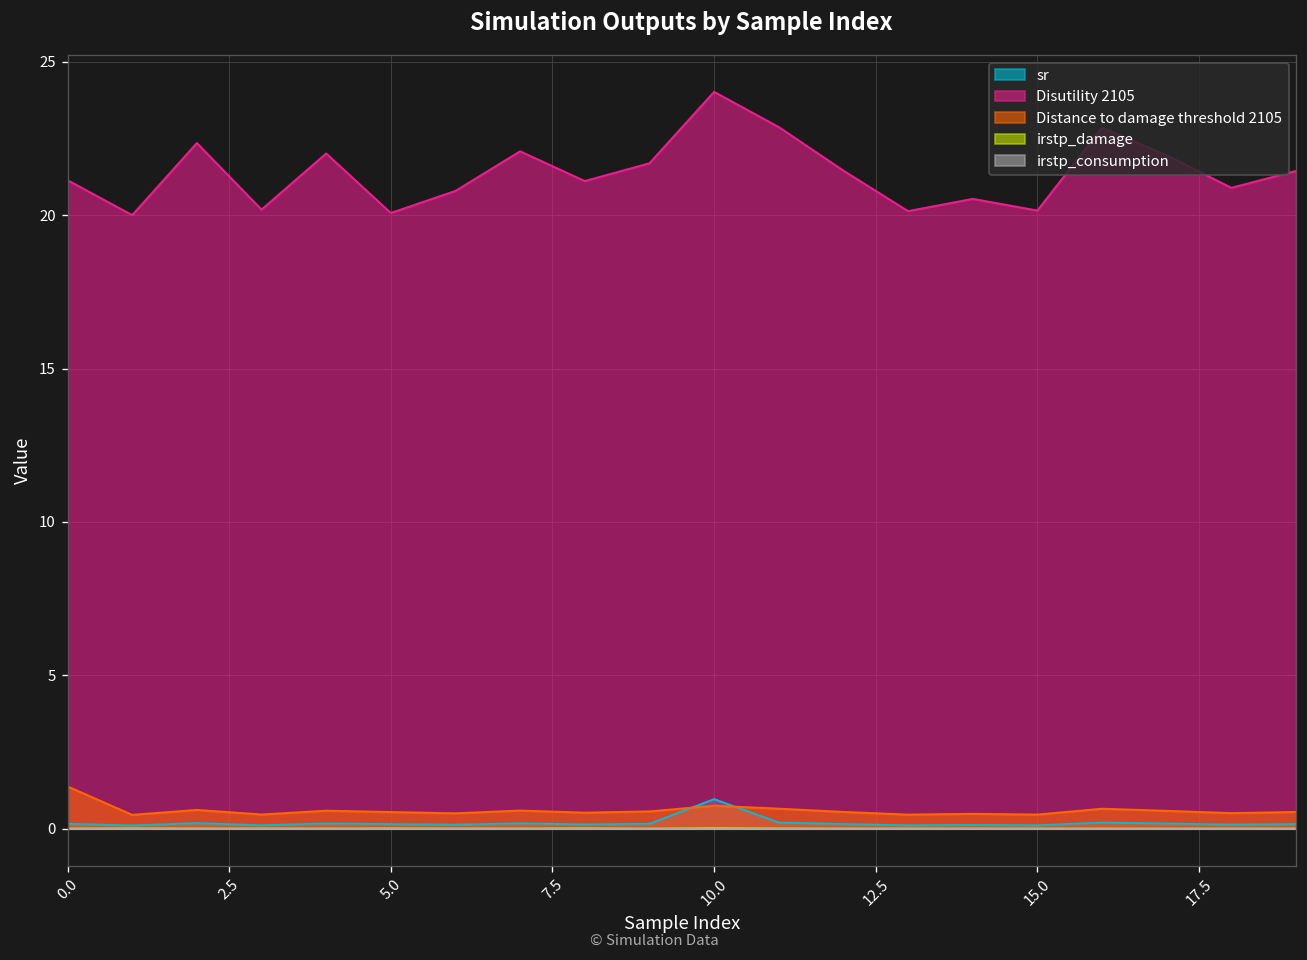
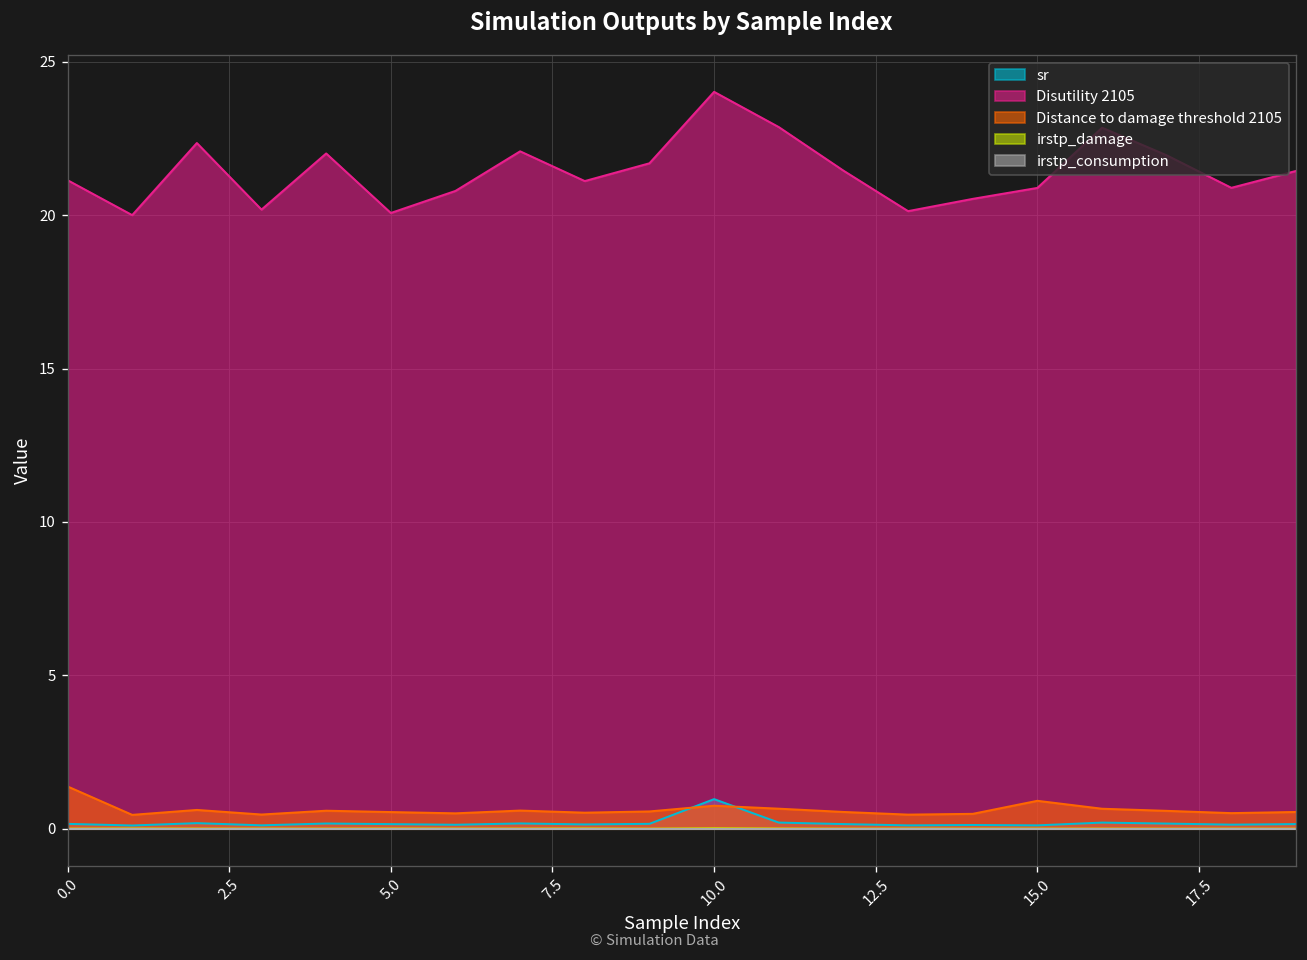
Disutility 2105, 15.0: 20.1 -> 20.9
Distance to damage threshold 2105, 15.0: 0.5 -> 0.9
